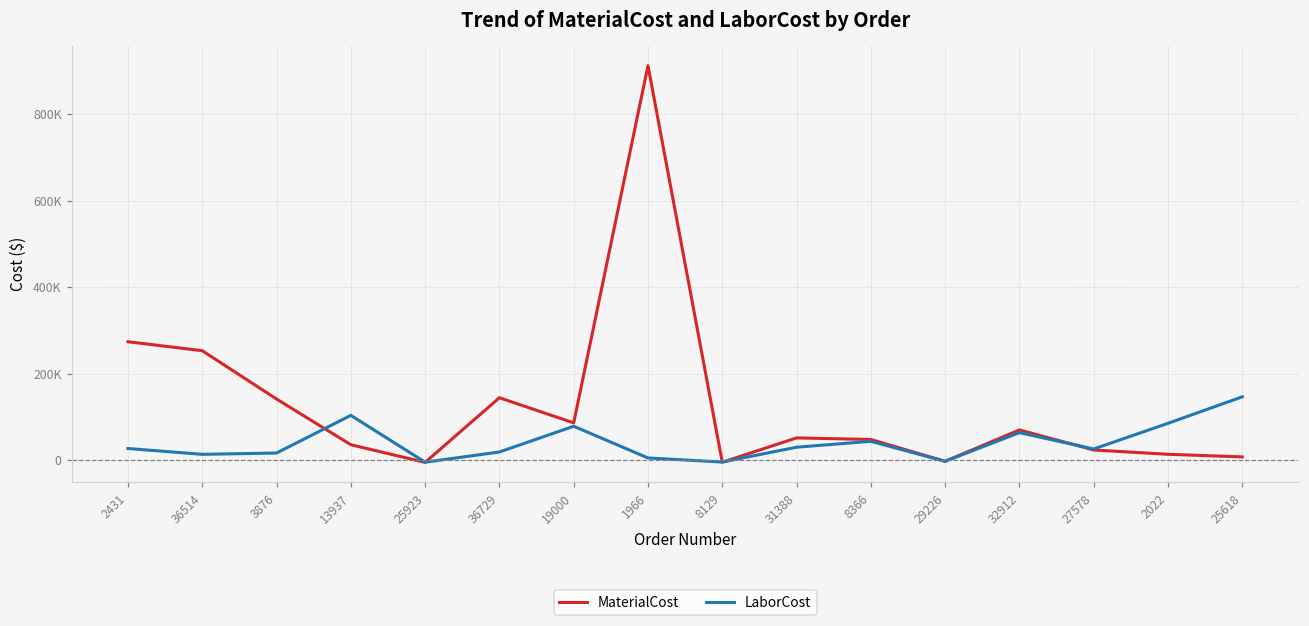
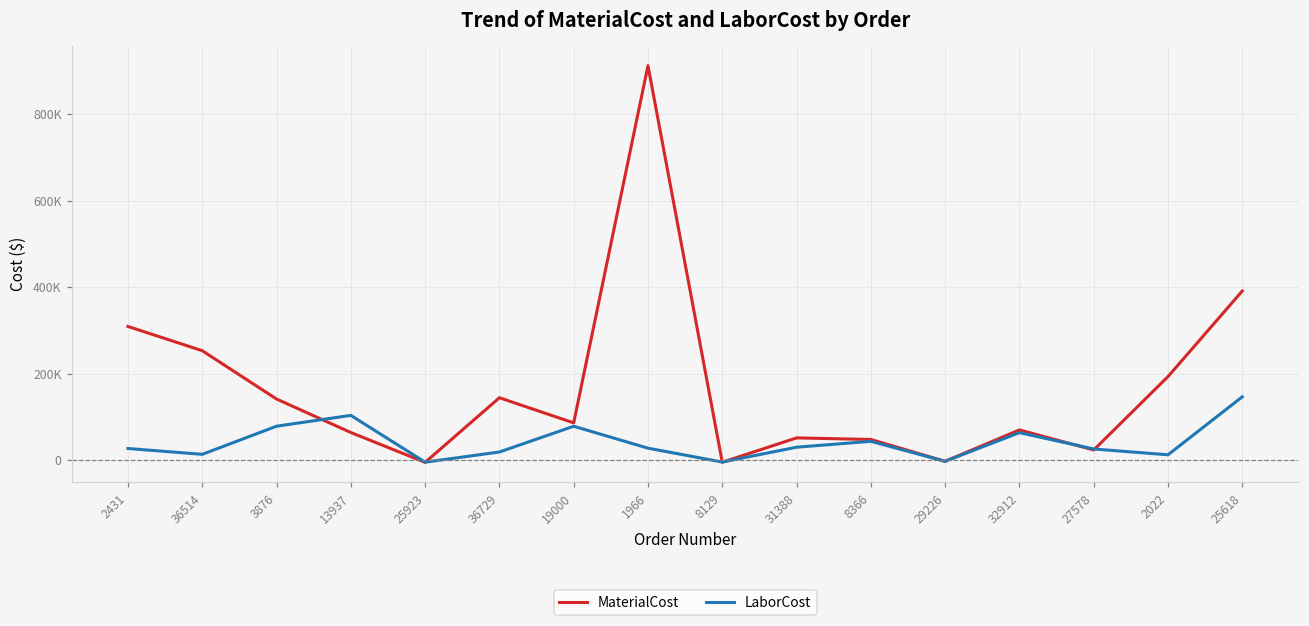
MaterialCost, 2431: 270000 -> 310000
LaborCost, 3876: 20000 -> 80000
MaterialCost, 13937: 40000 -> 60000
LaborCost, 1966: 0 -> 30000
MaterialCost, 2022: 10000 -> 190000
LaborCost, 2022: 80000 -> 10000
MaterialCost, 25618: 10000 -> 390000
